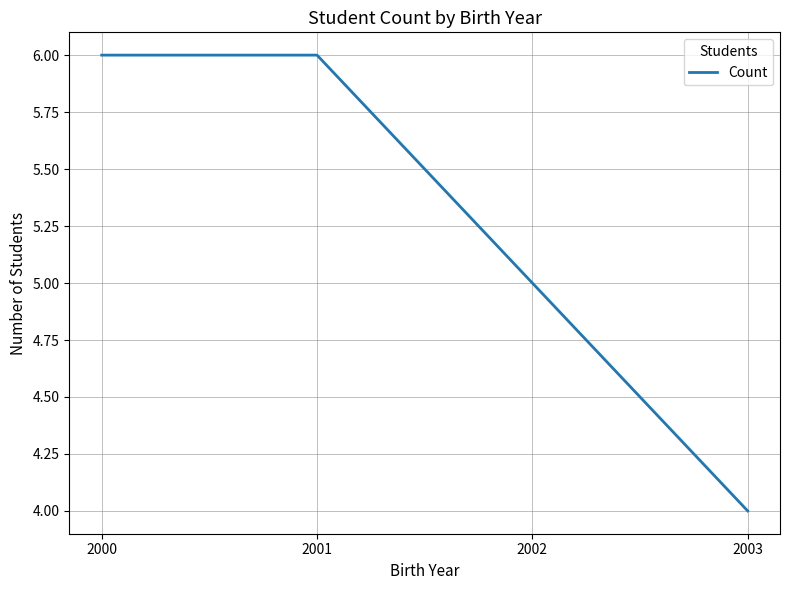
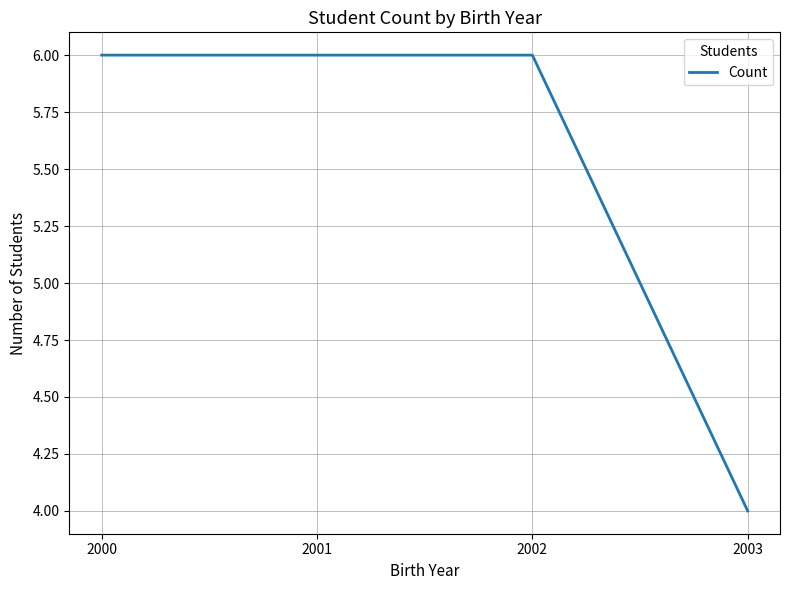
2002: 5 -> 6
